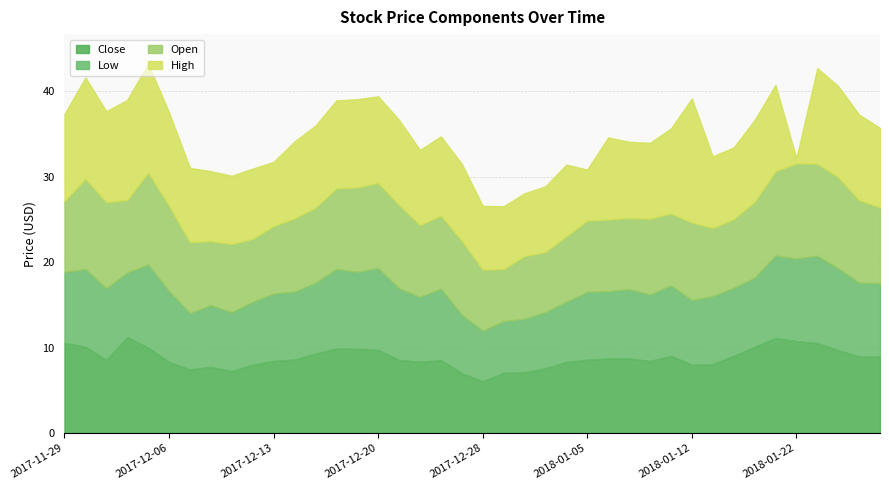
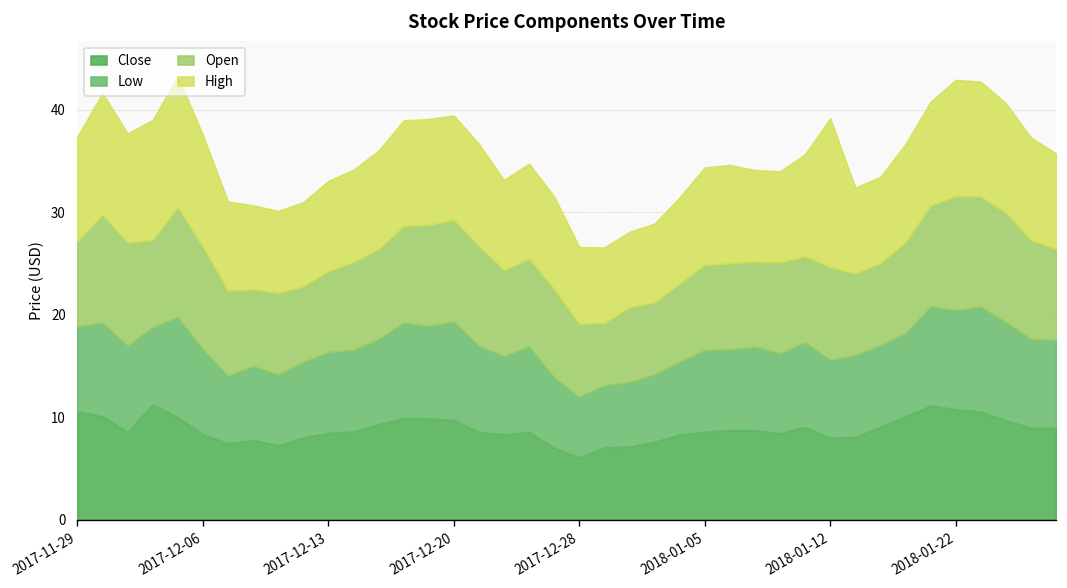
High, 2017-12-13: 8 -> 9
High, 2018-01-05: 6 -> 9
High, 2018-01-22: 1 -> 11
